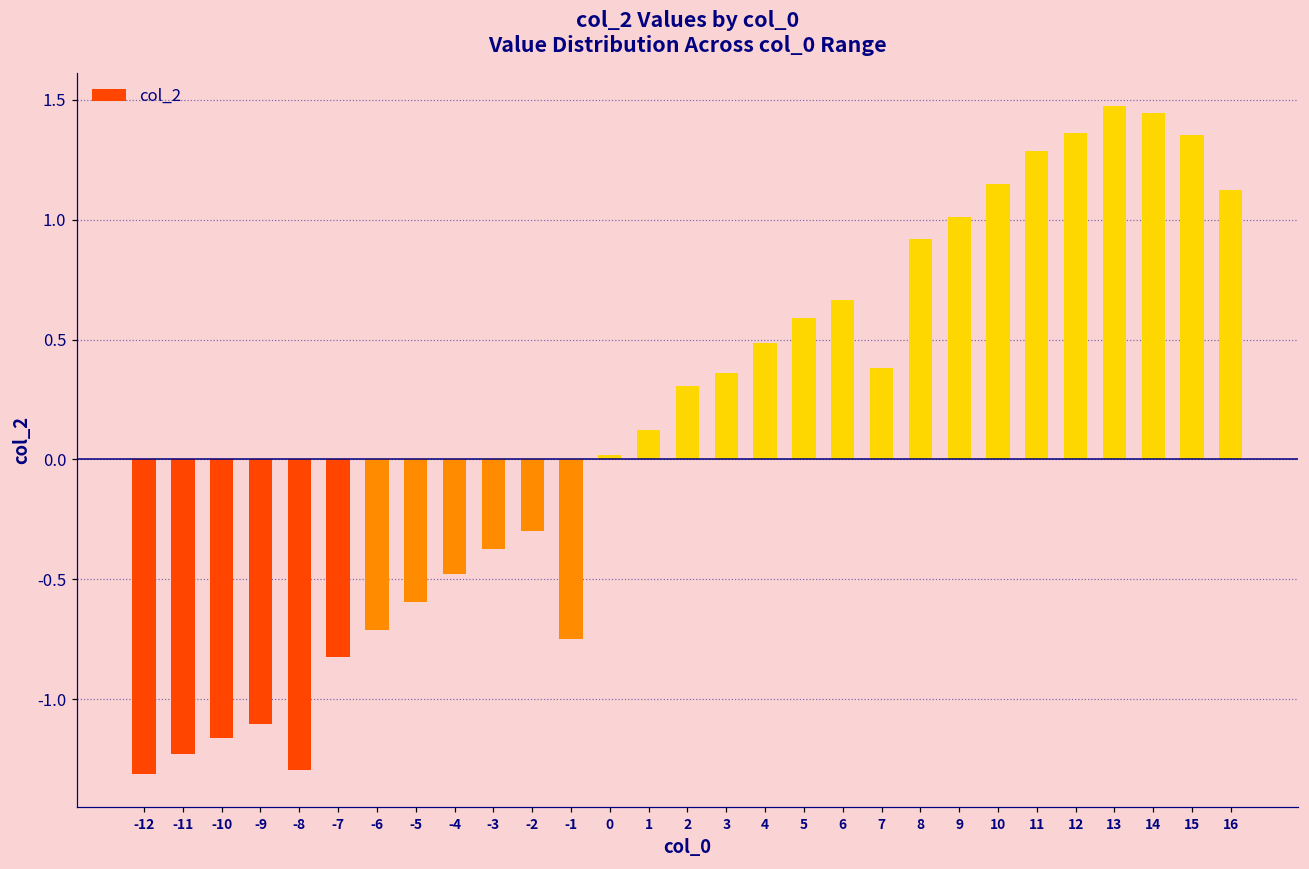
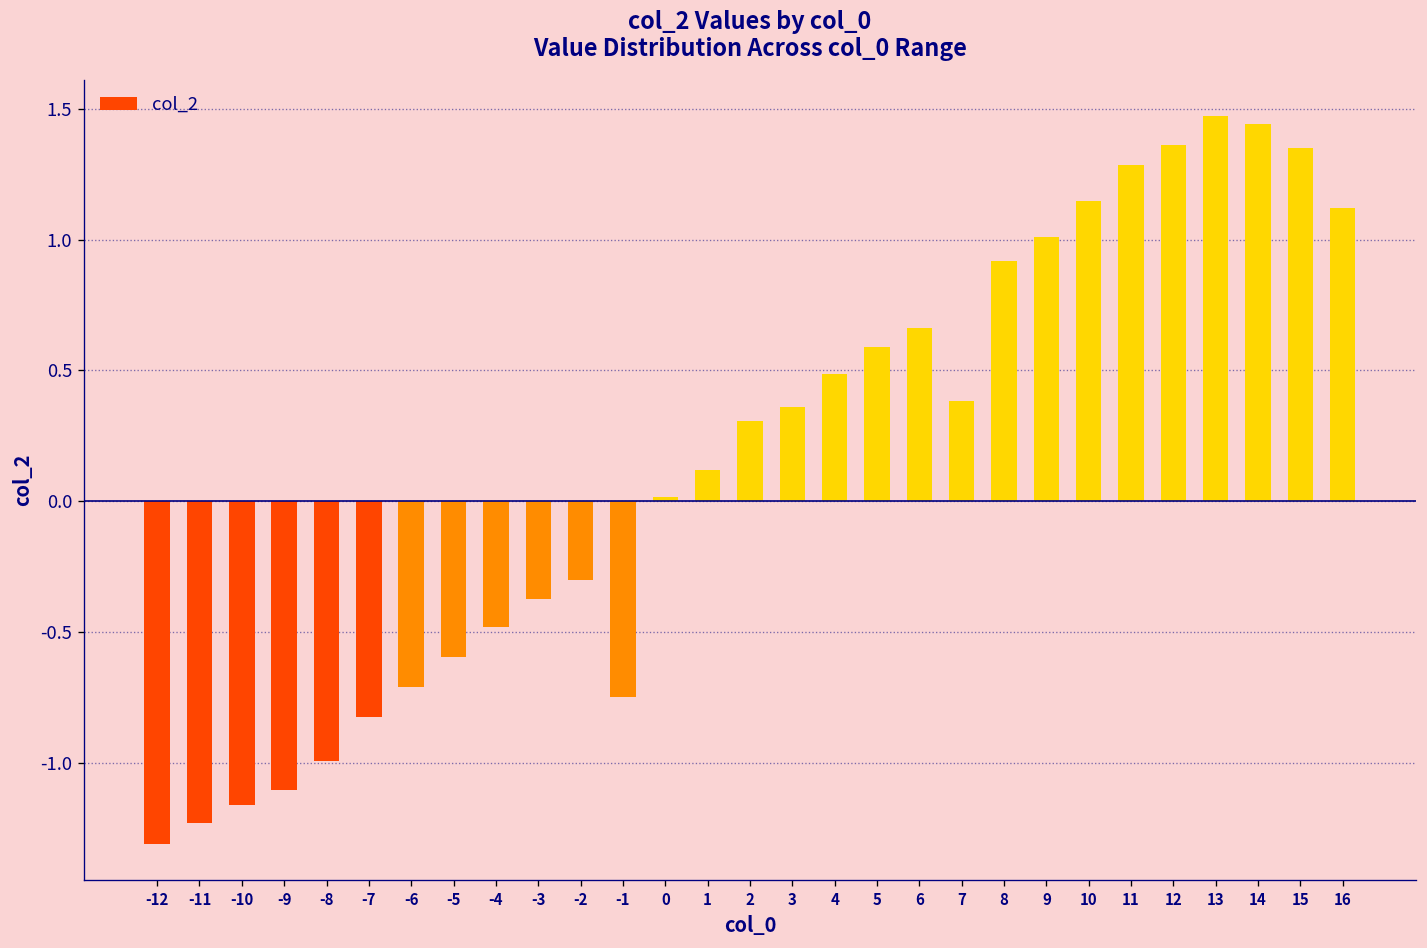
-8: -1.29 -> -0.99
